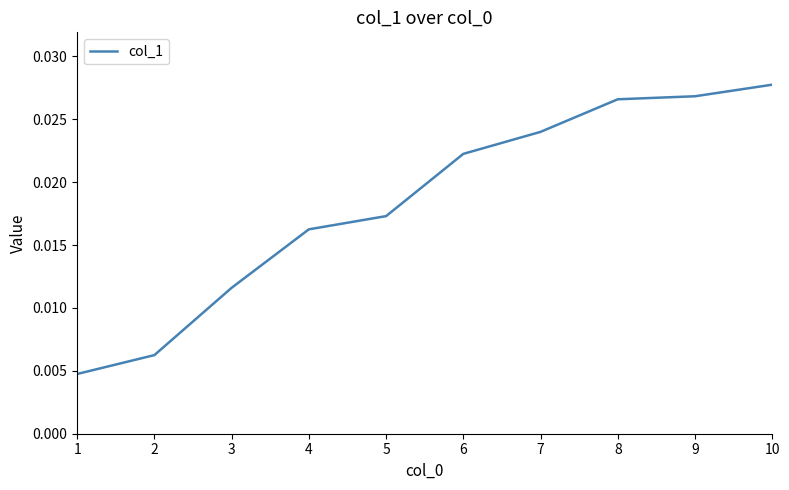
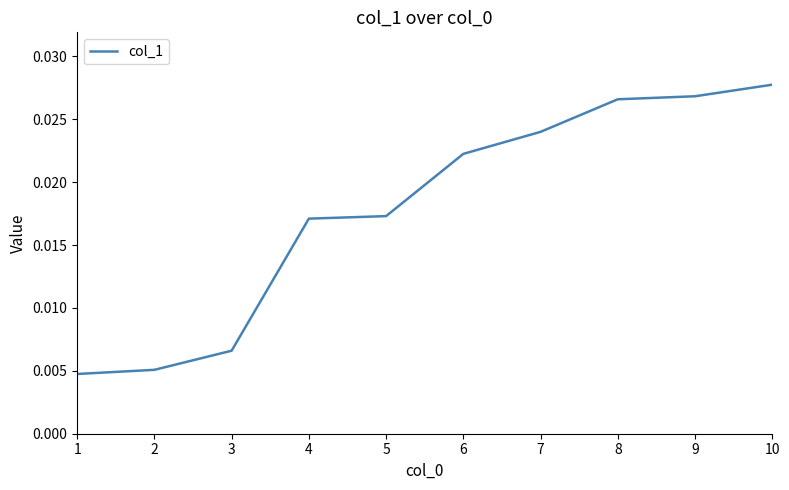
2: 0.0063 -> 0.0051
3: 0.0116 -> 0.0066
4: 0.0163 -> 0.0171
